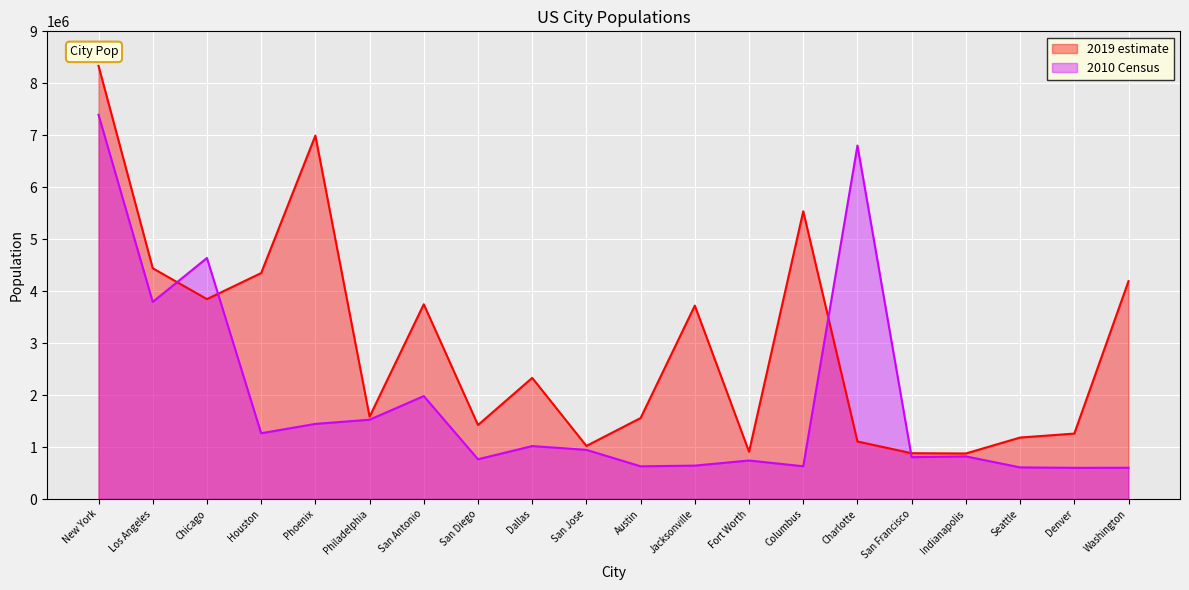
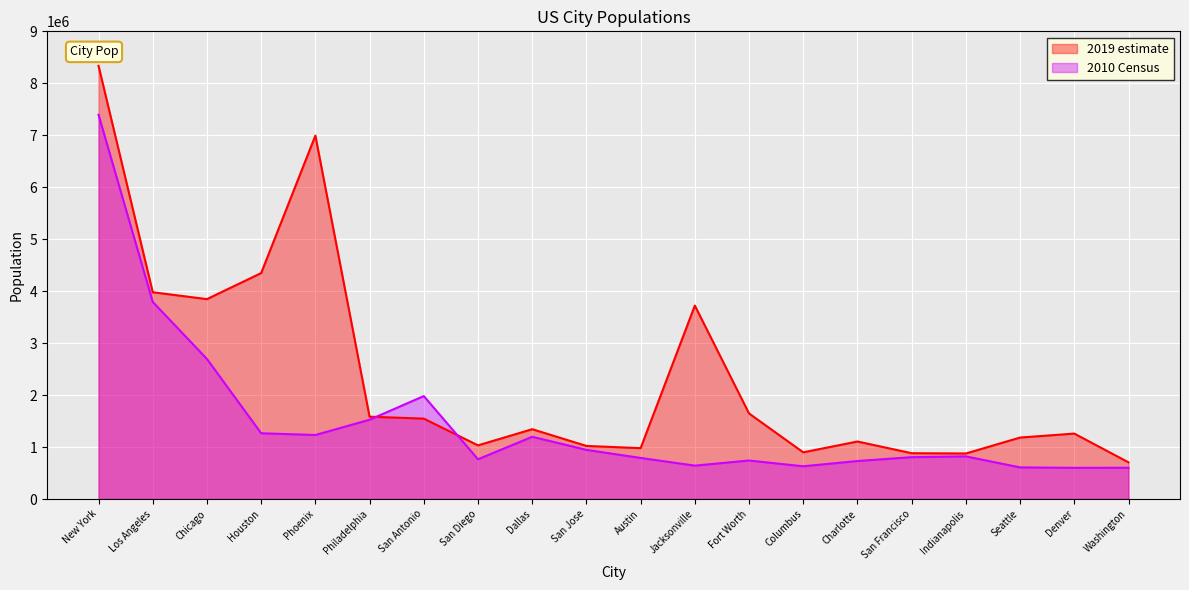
2019 estimate, Los Angeles: 4400000 -> 4000000
2010 Census, Chicago: 4600000 -> 2700000
2010 Census, Phoenix: 1400000 -> 1200000
2019 estimate, San Antonio: 3700000 -> 1500000
2019 estimate, San Diego: 1400000 -> 1000000
2019 estimate, Dallas: 2300000 -> 1300000
2010 Census, Dallas: 1000000 -> 1200000
2019 estimate, Austin: 1600000 -> 1000000
2010 Census, Austin: 600000 -> 800000
2019 estimate, Fort Worth: 900000 -> 1600000
2019 estimate, Columbus: 5500000 -> 900000
2010 Census, Charlotte: 6800000 -> 700000
2019 estimate, Washington: 4200000 -> 700000
